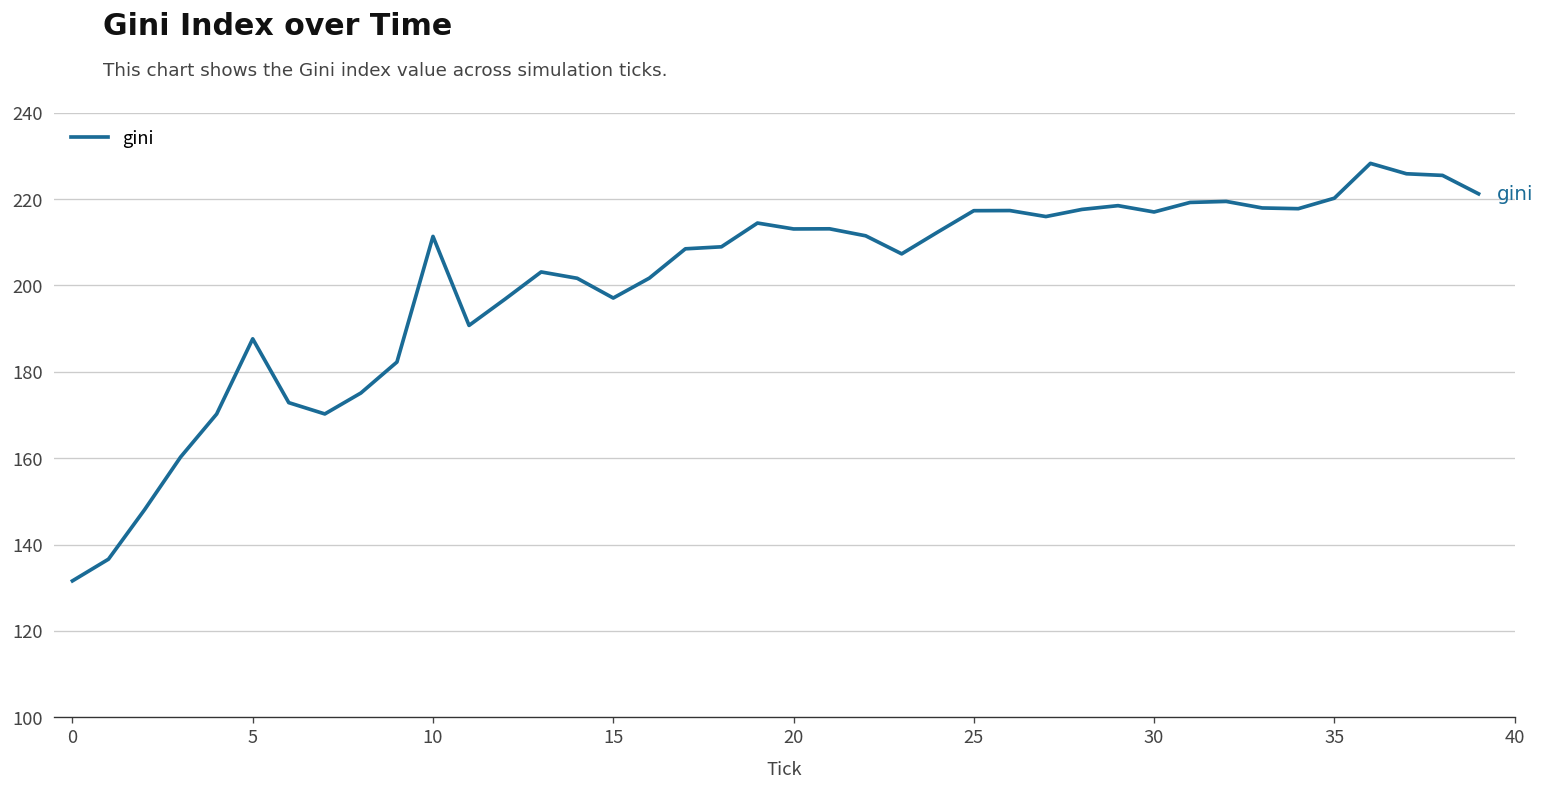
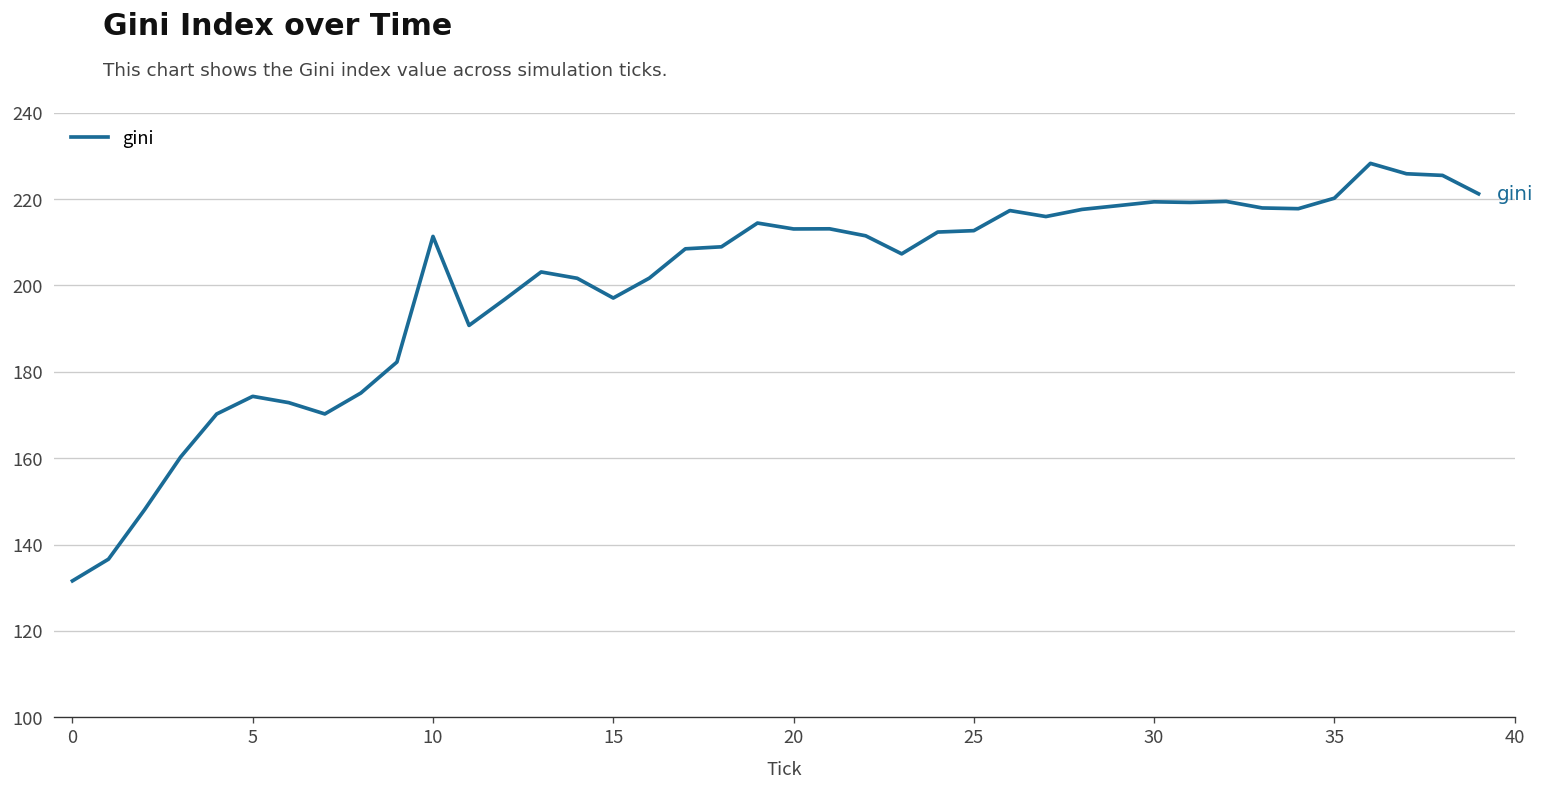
5: 188 -> 174
25: 217 -> 213
30: 217 -> 219
